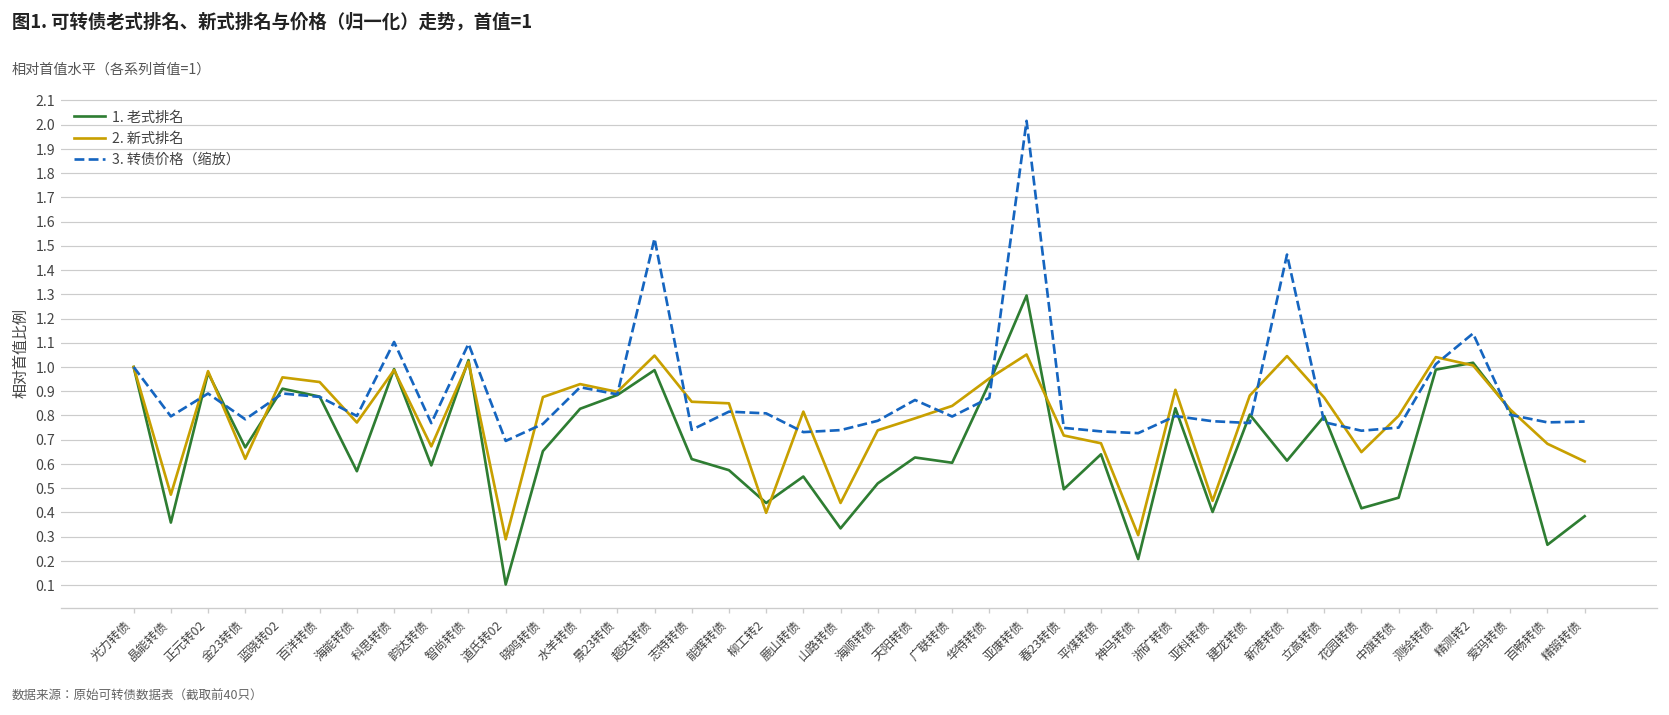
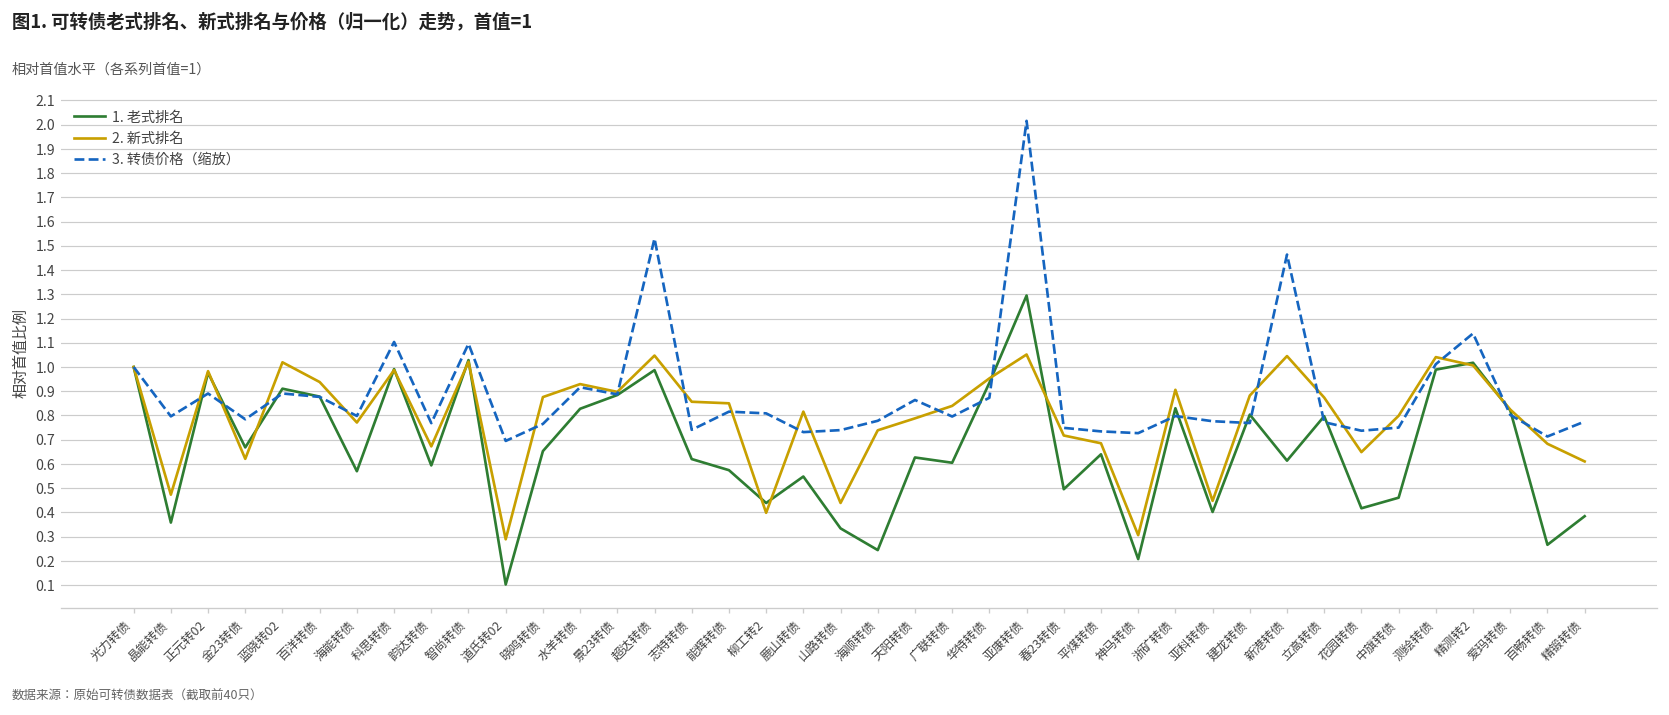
2. 新式排名, 蓝晓转02: 0.96 -> 1.02
1. 老式排名, 海顺转债: 0.52 -> 0.24
3. 转债价格（缩放）, 百畅转债: 0.77 -> 0.71
